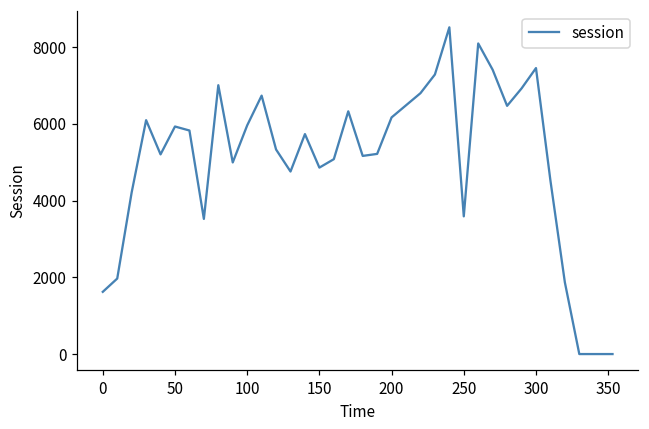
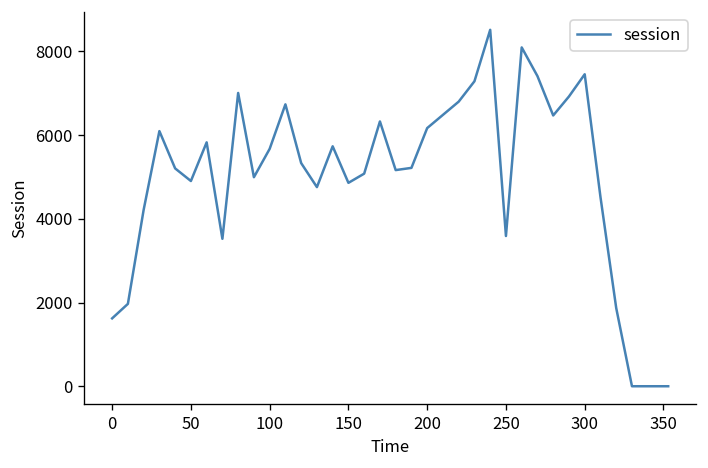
50: 5900 -> 4900
100: 6000 -> 5700
